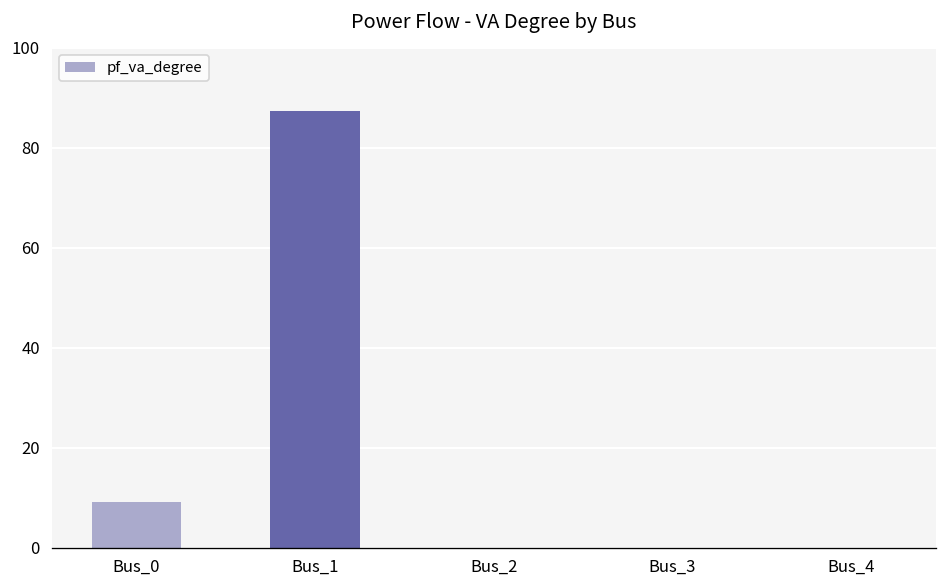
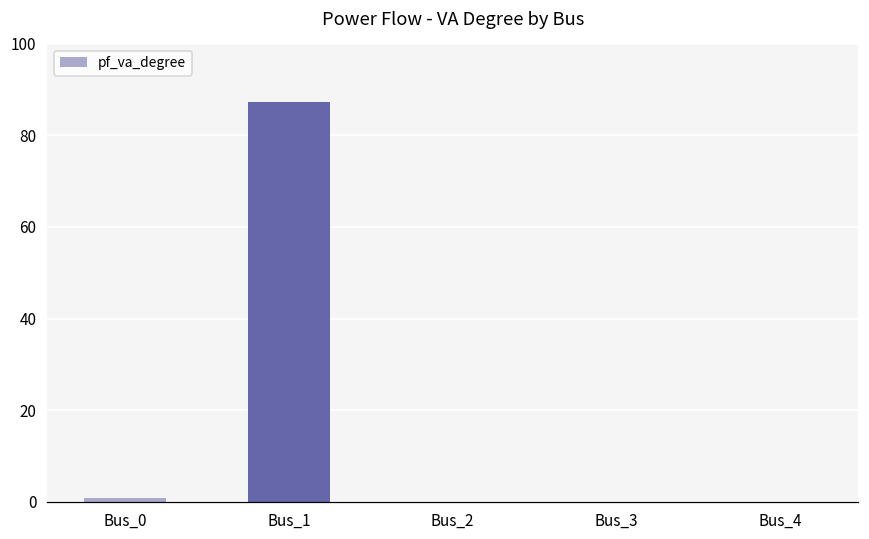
Bus_0: 9 -> 1
